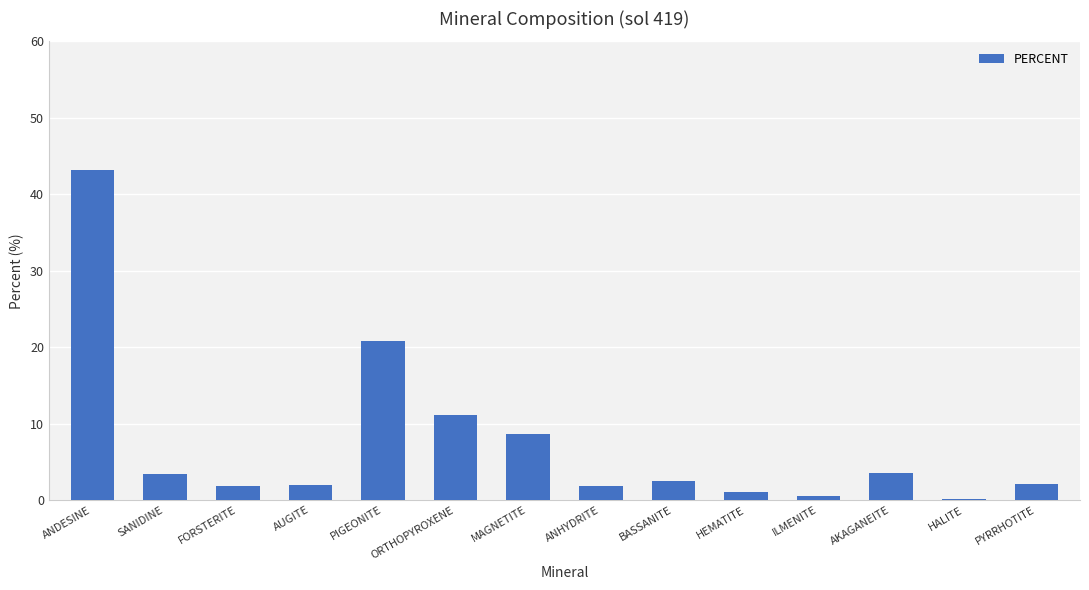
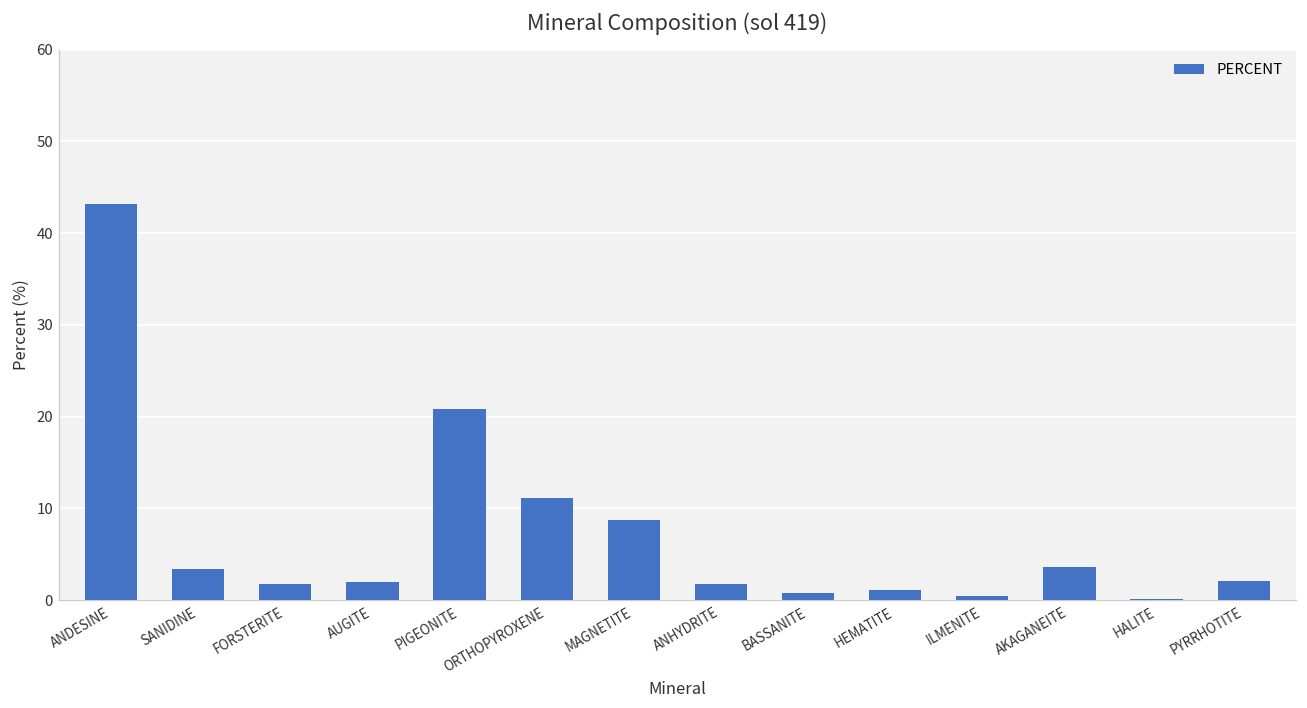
BASSANITE: 3 -> 1
